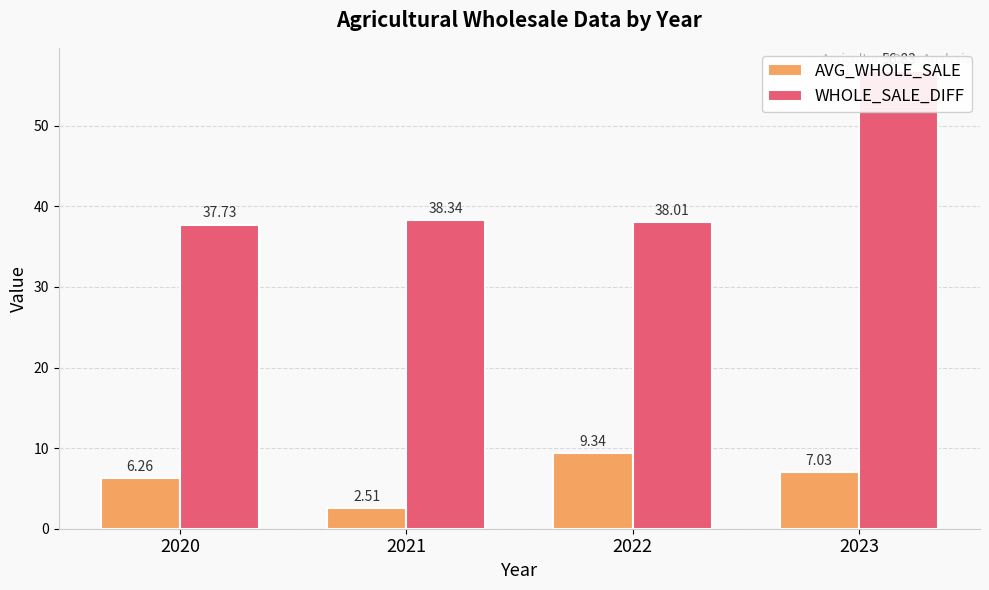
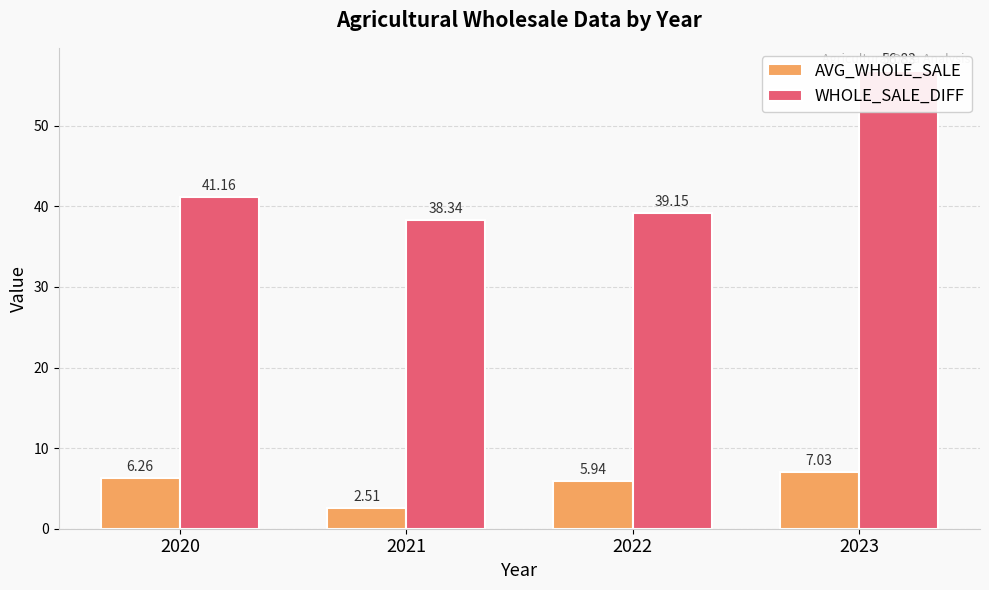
WHOLE_SALE_DIFF, 2020: 37.73 -> 41.16
AVG_WHOLE_SALE, 2022: 9.34 -> 5.94
WHOLE_SALE_DIFF, 2022: 38.01 -> 39.15
